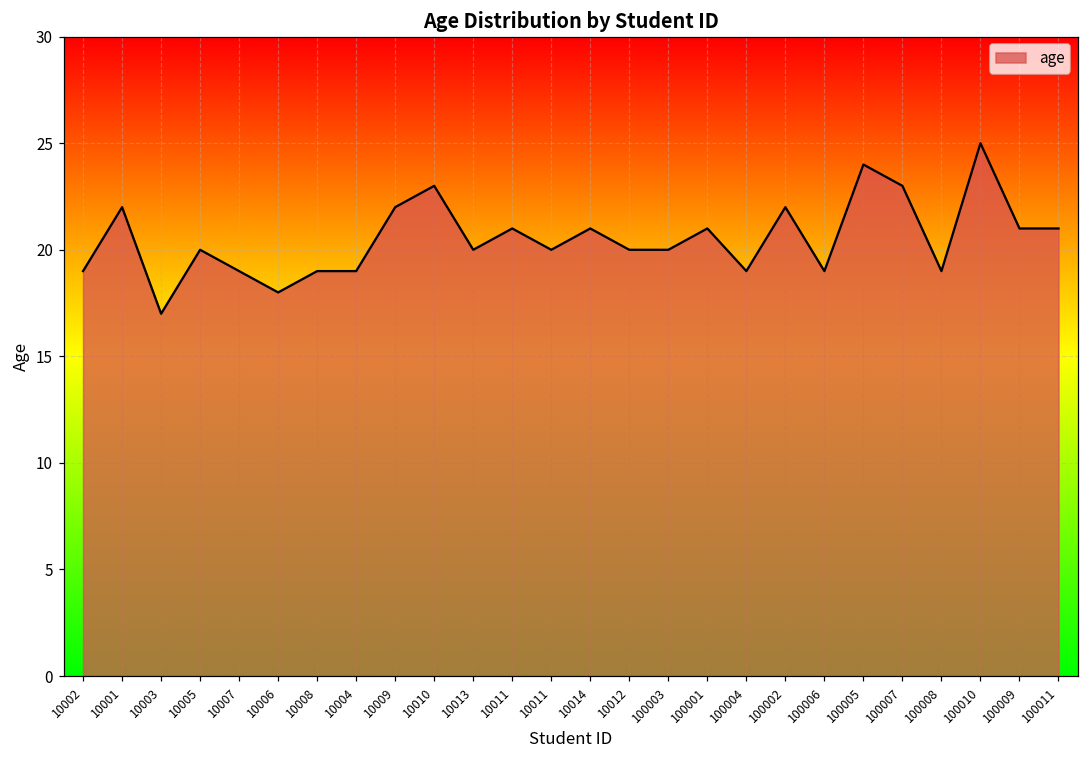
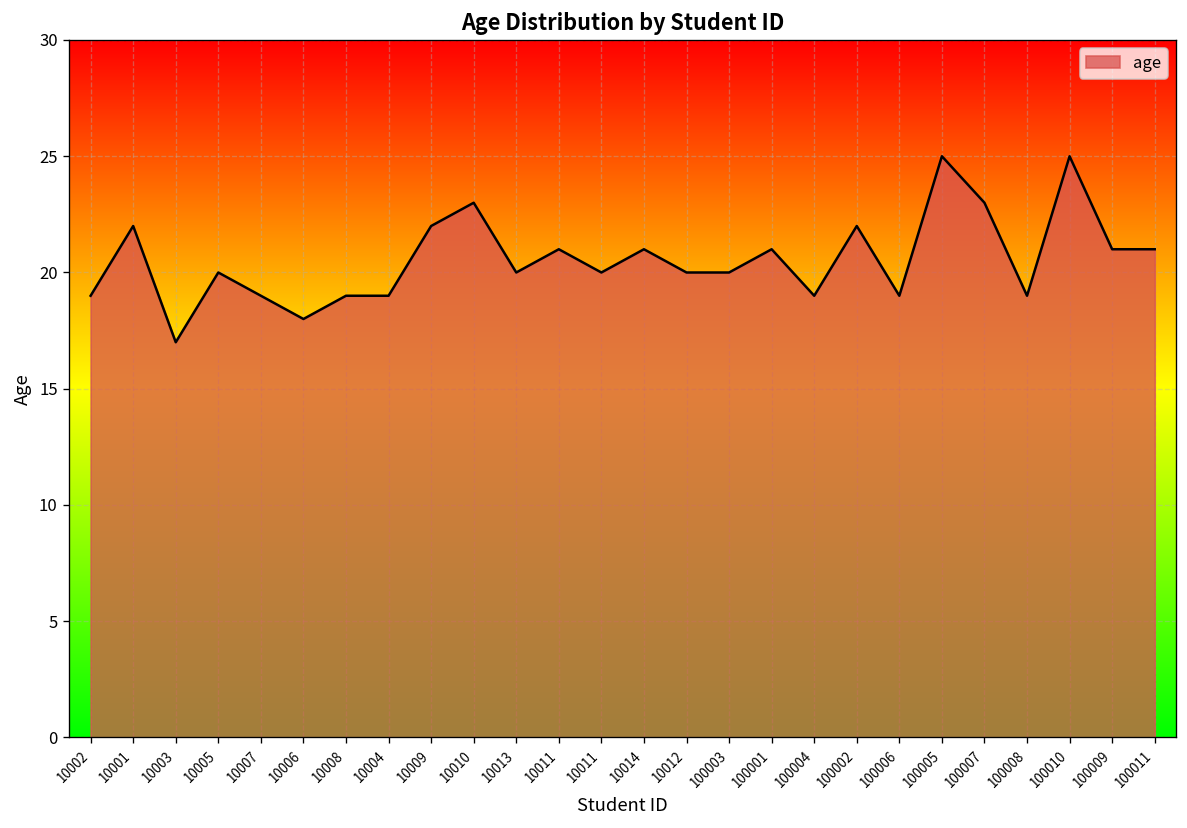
100005: 24 -> 25
